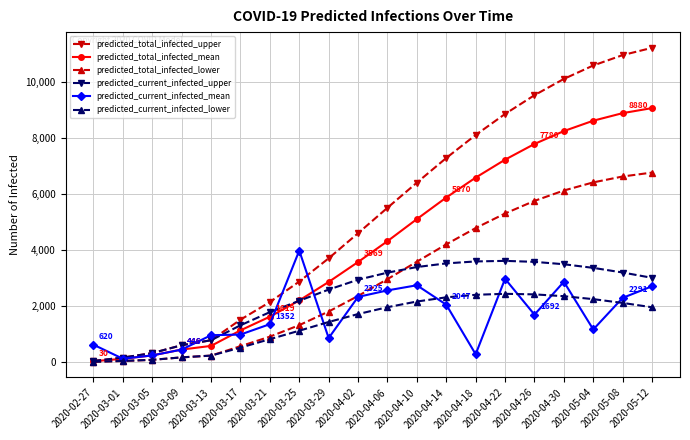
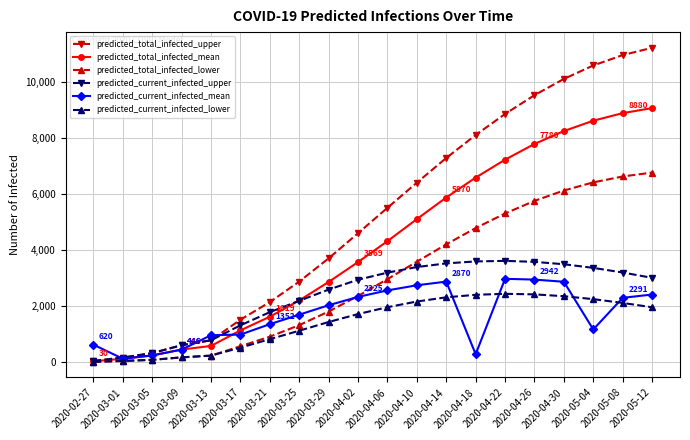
predicted_current_infected_mean, 2020-03-25: 4,000 -> 1,700
predicted_current_infected_mean, 2020-03-29: 900 -> 2,000
predicted_current_infected_mean, 2020-04-14: 2047 -> 2870
predicted_current_infected_mean, 2020-04-26: 1692 -> 2942
predicted_current_infected_mean, 2020-05-12: 2,700 -> 2,400
